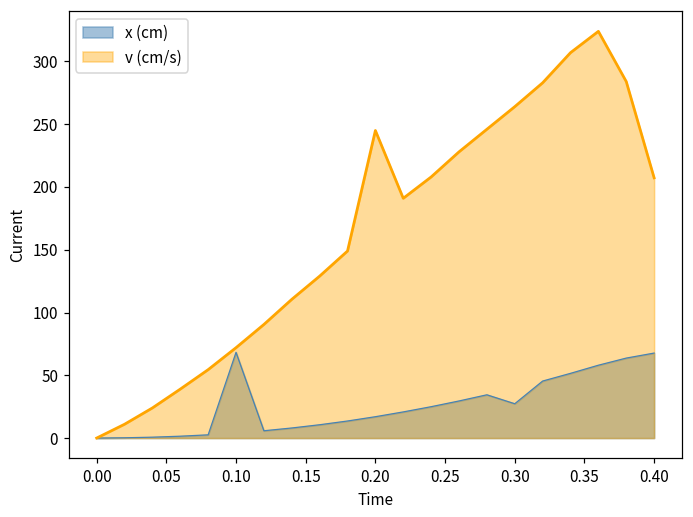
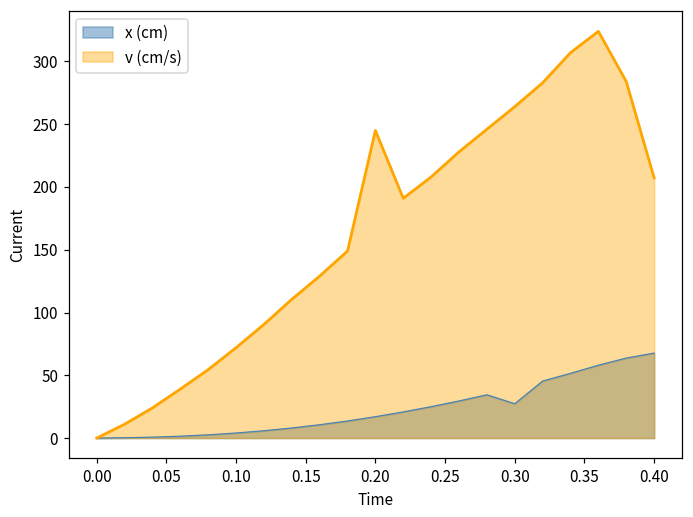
x (cm), 0.10: 68 -> 4
